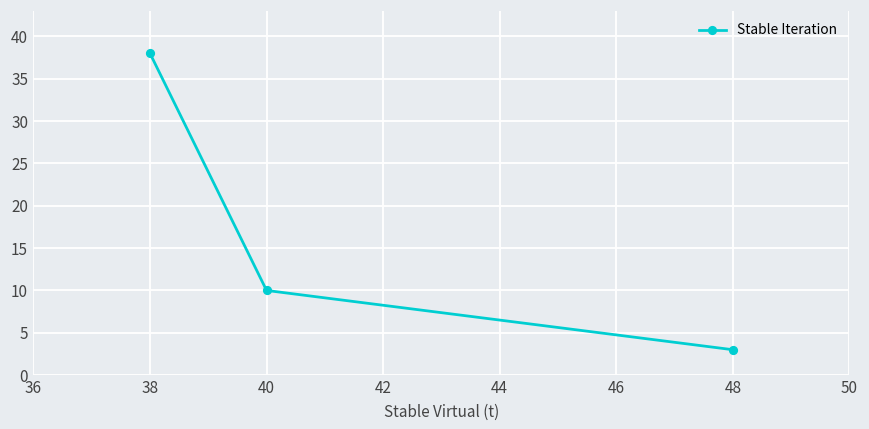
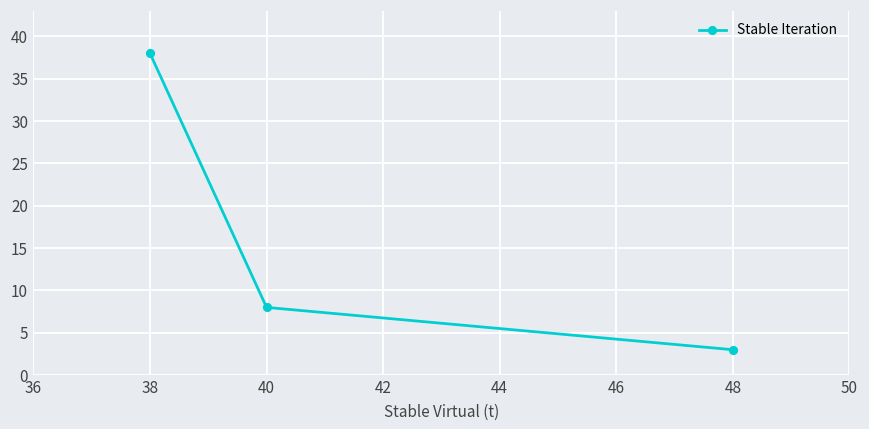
40: 10 -> 8
